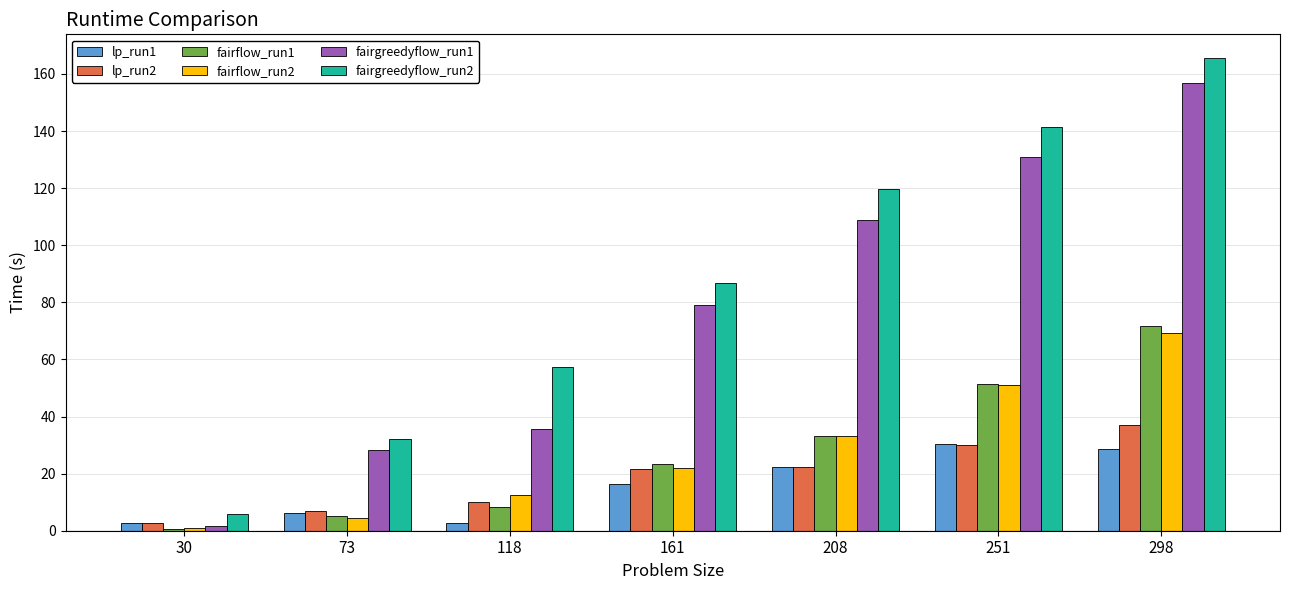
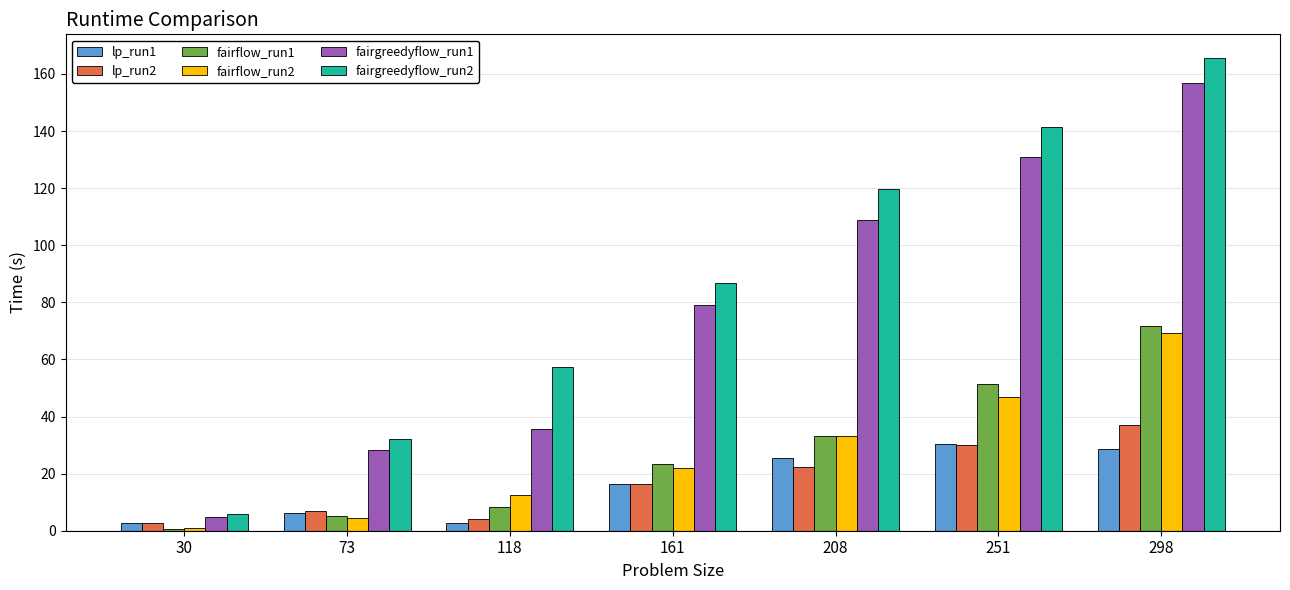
fairgreedyflow_run1, 30: 2 -> 5
lp_run2, 118: 10 -> 4
lp_run2, 161: 22 -> 16
lp_run1, 208: 22 -> 26
fairflow_run2, 251: 51 -> 47
